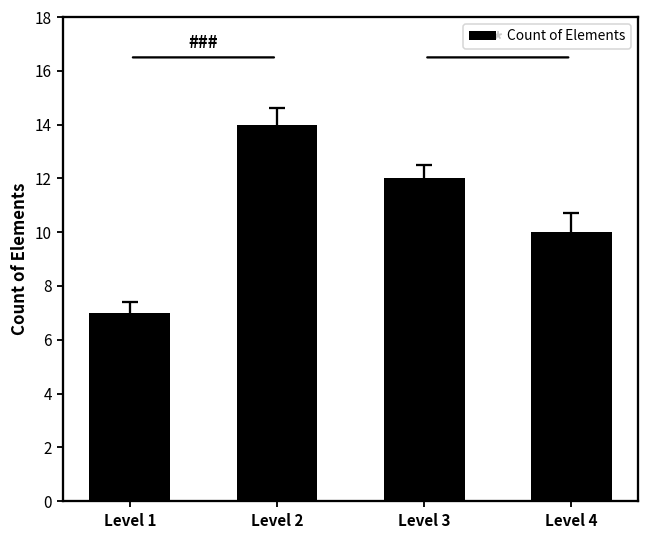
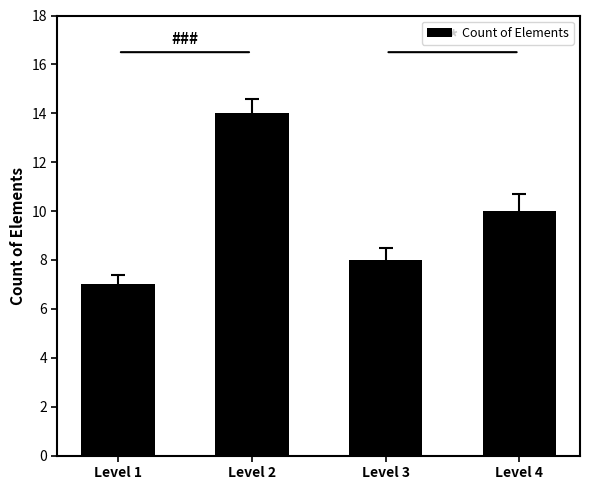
Count of Elements, Level 3: 12 -> 8
